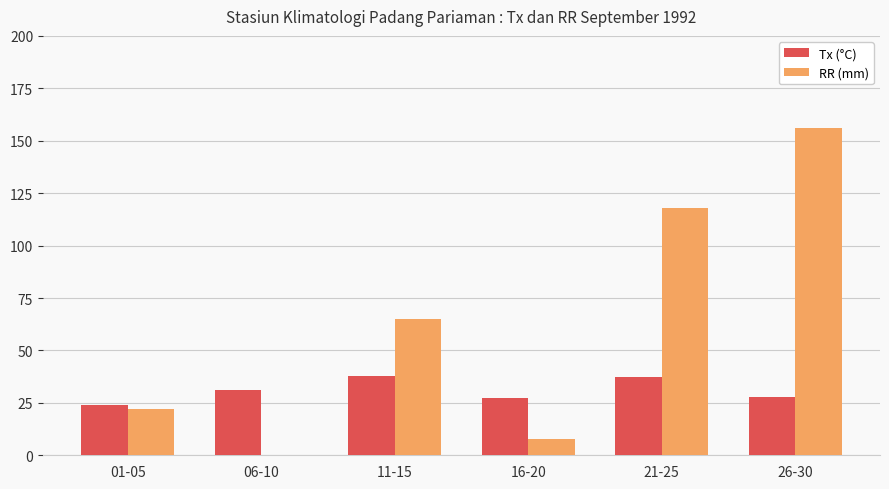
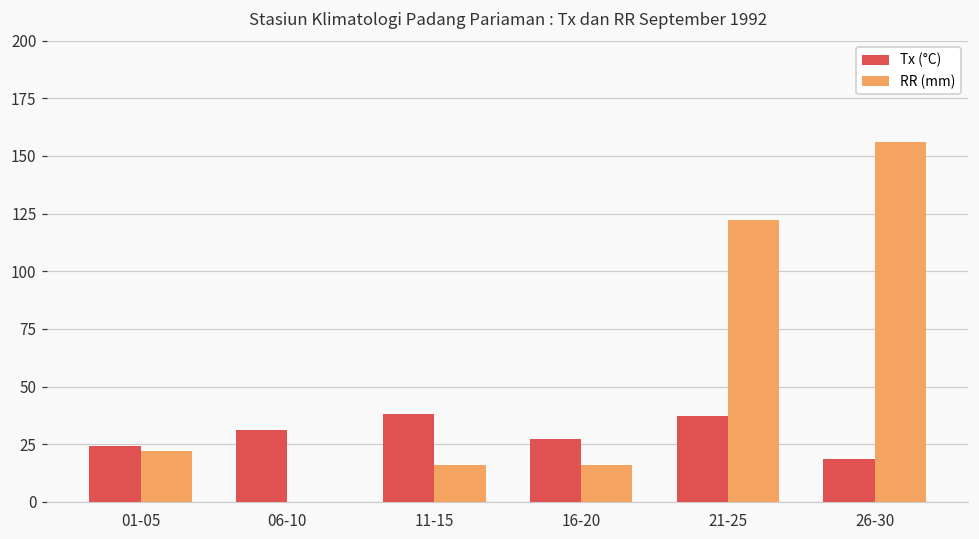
RR (mm), 11-15: 65 -> 16
RR (mm), 16-20: 8 -> 16
RR (mm), 21-25: 118 -> 122
Tx (°C), 26-30: 28 -> 19
